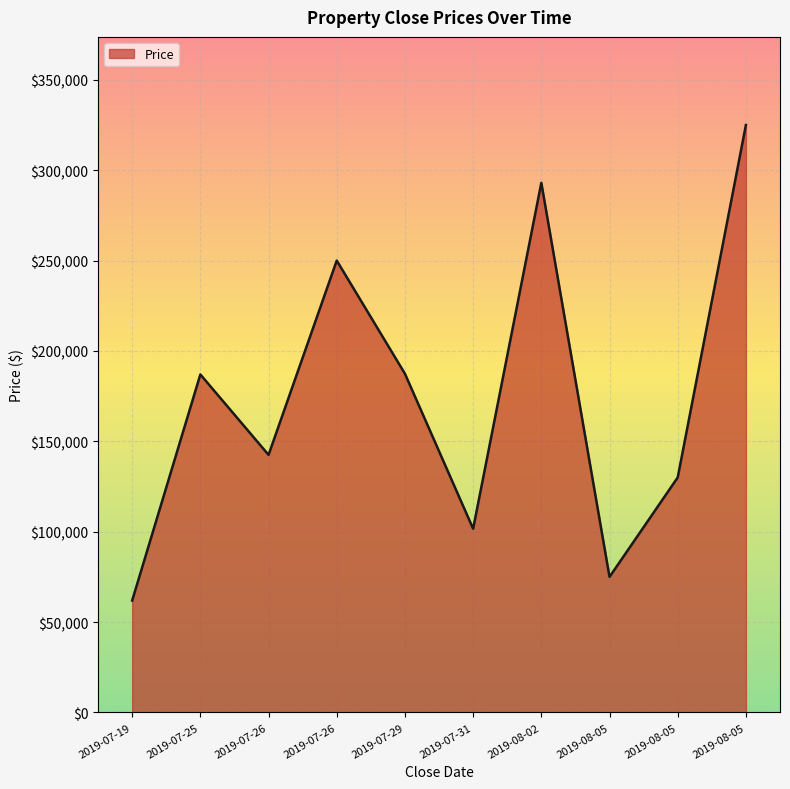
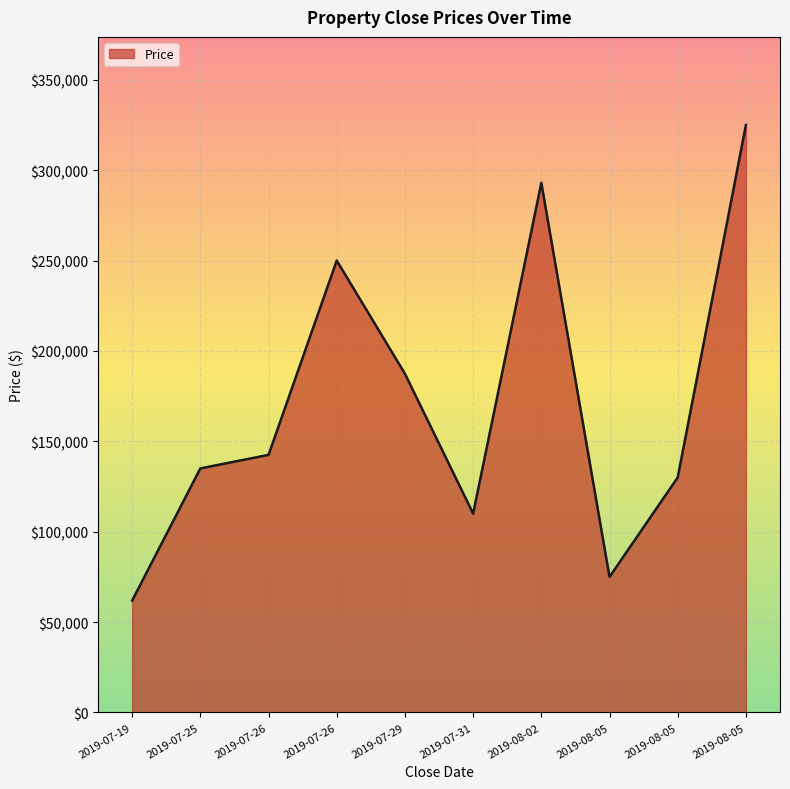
2019-07-25: $187,000 -> $135,000
2019-07-31: $102,000 -> $110,000
